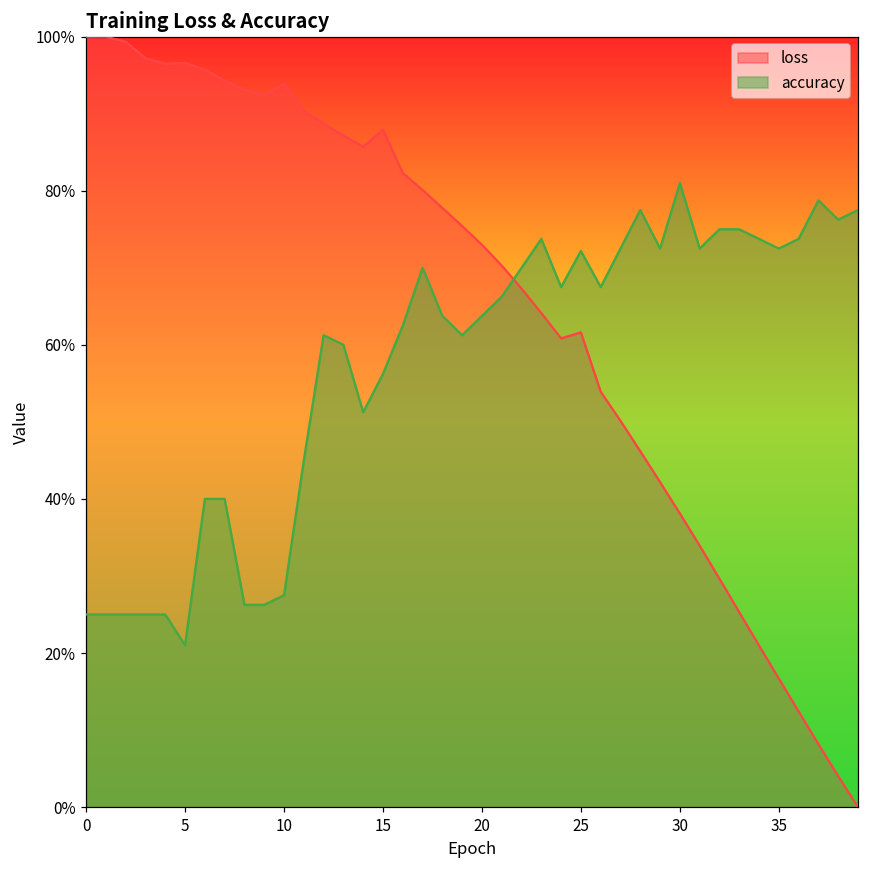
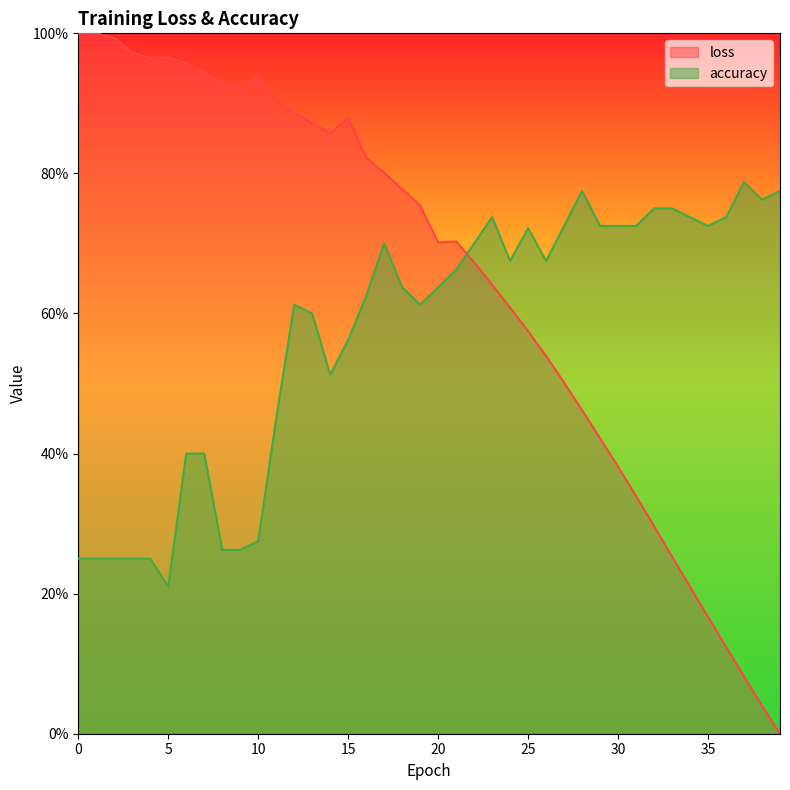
loss, 20: 73% -> 70%
loss, 25: 62% -> 57%
accuracy, 30: 81% -> 73%
